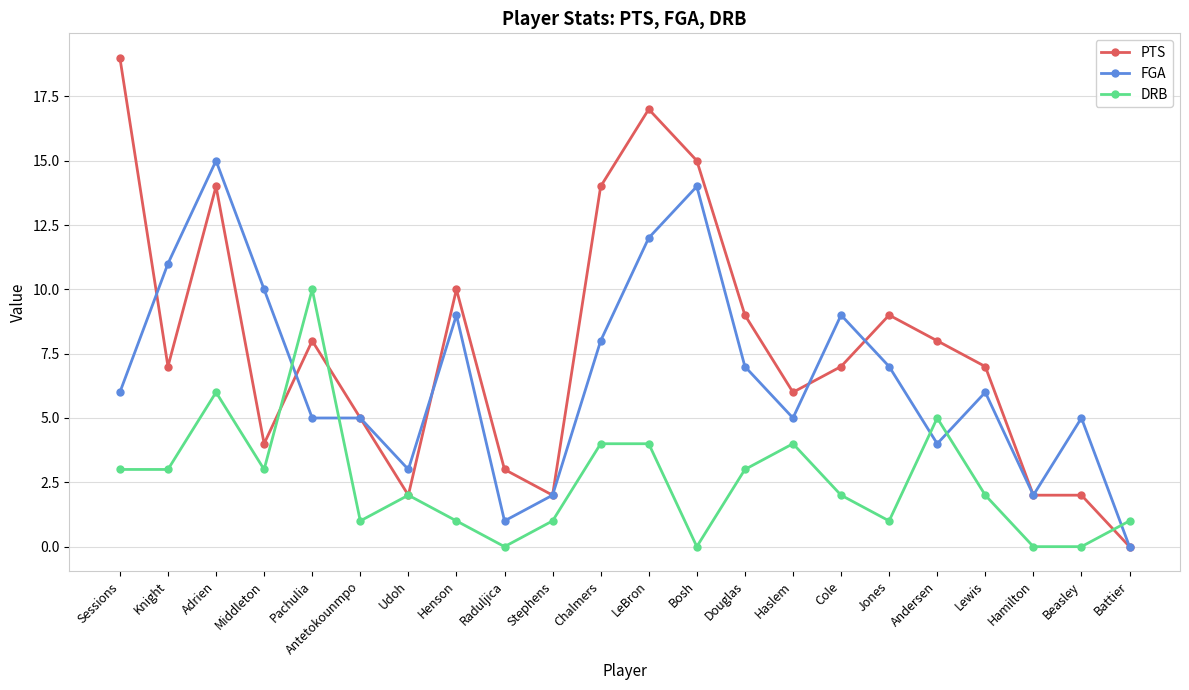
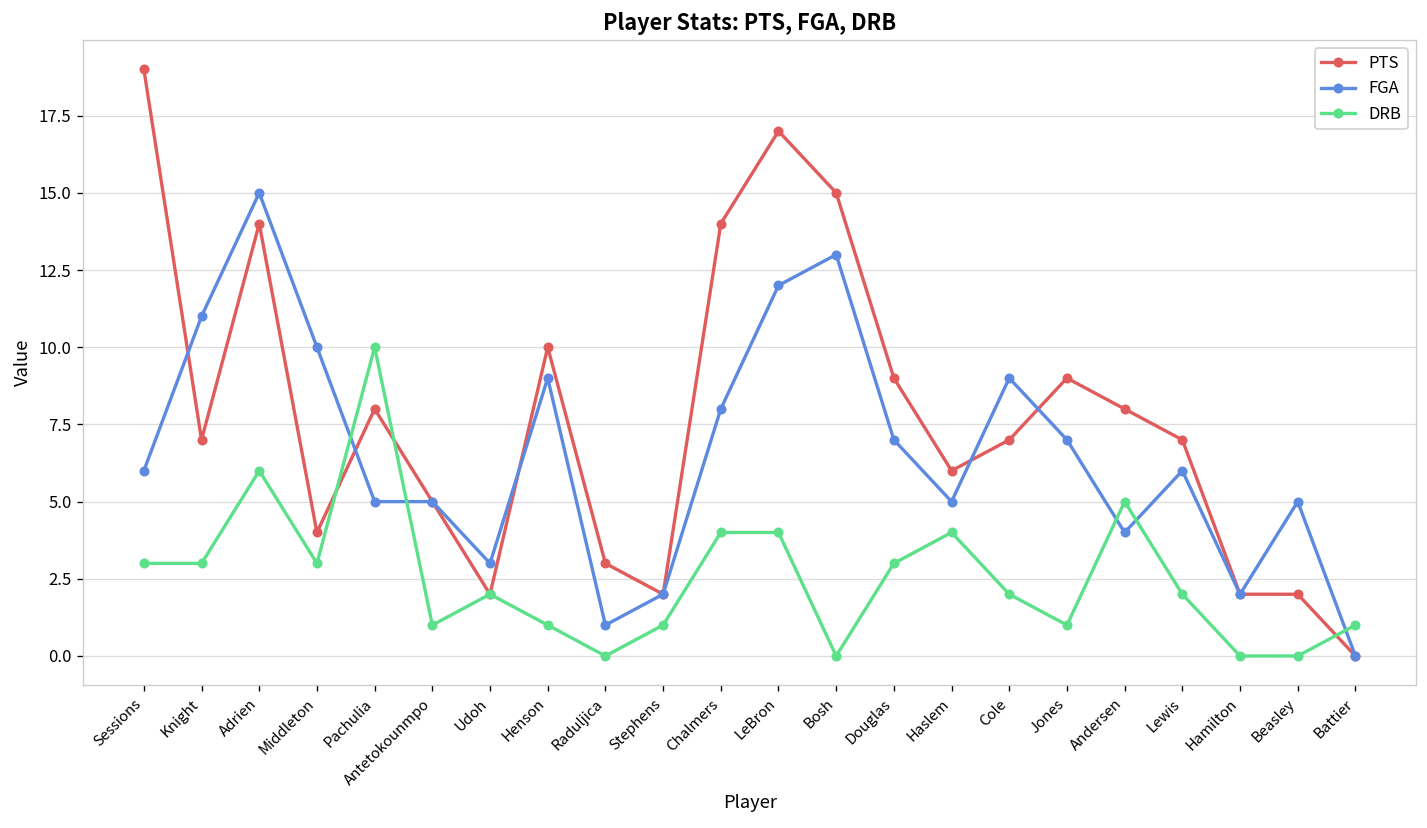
FGA, Bosh: 14 -> 13
